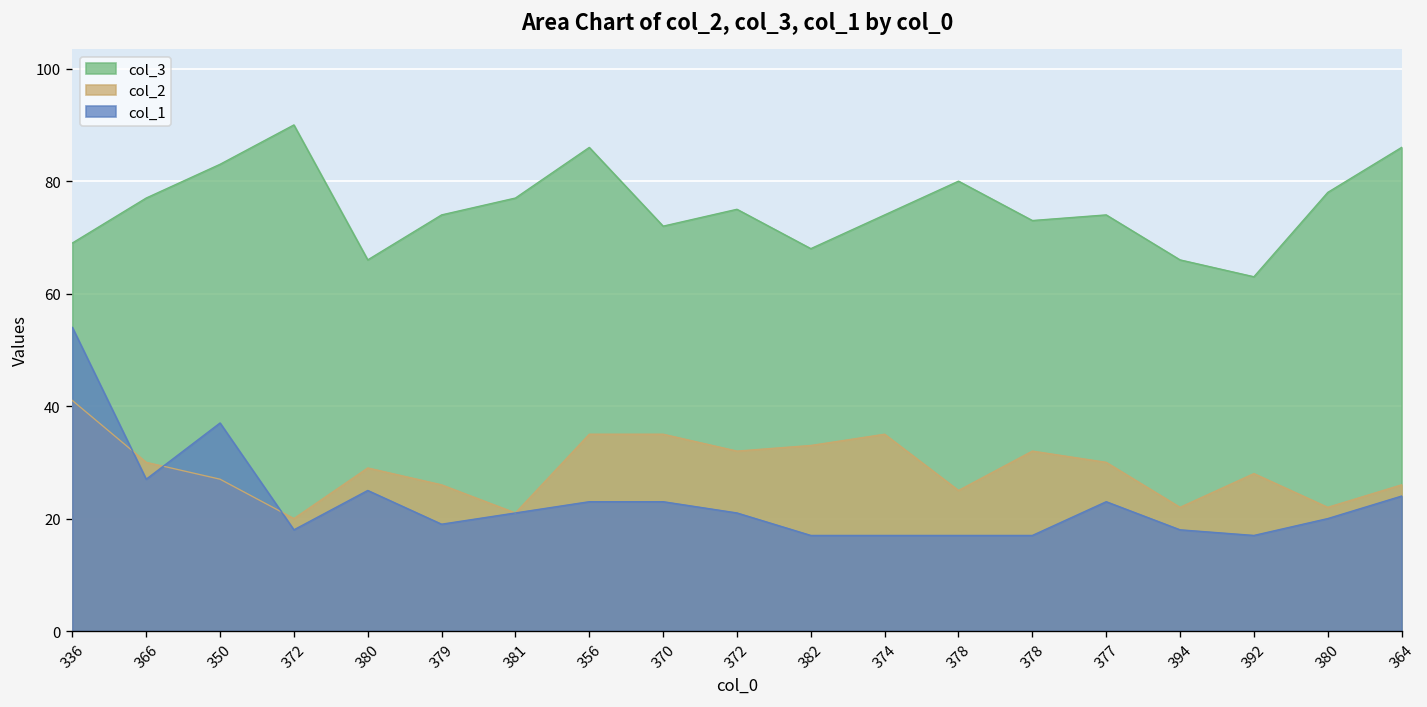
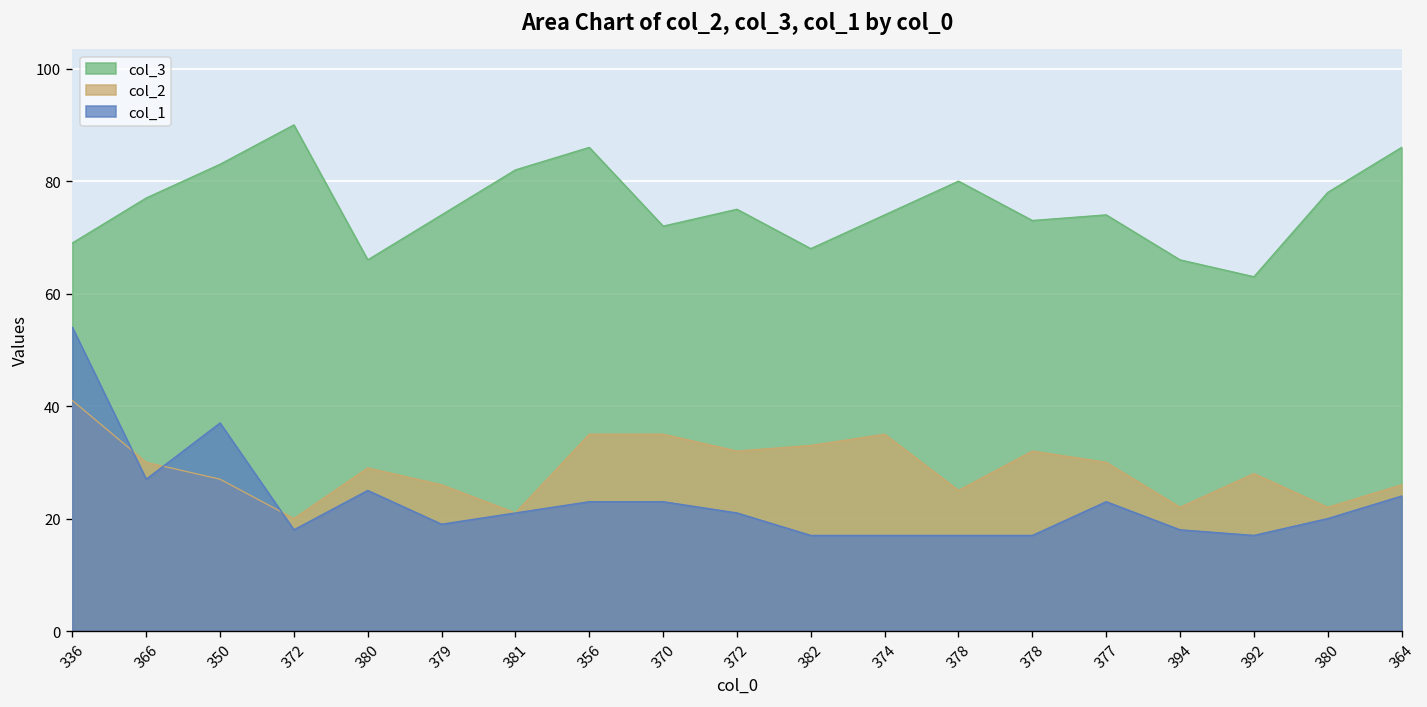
col_3, 381: 77 -> 82
